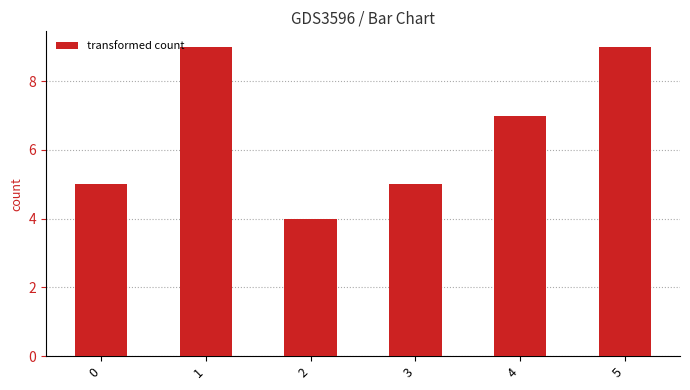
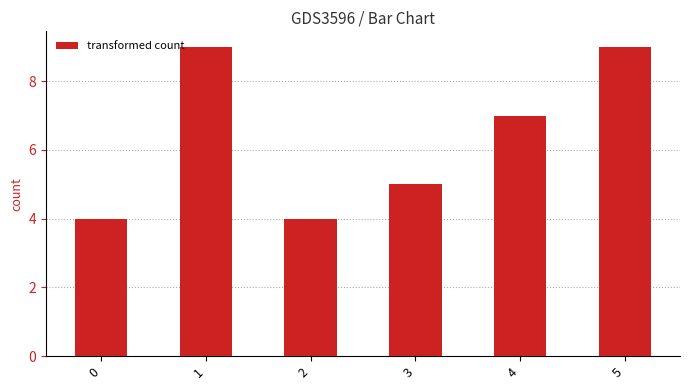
0: 5 -> 4
